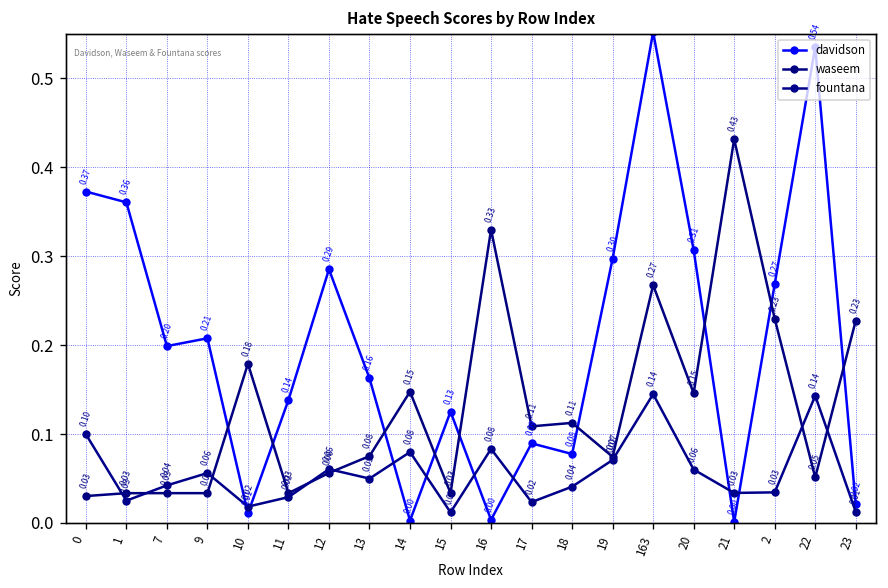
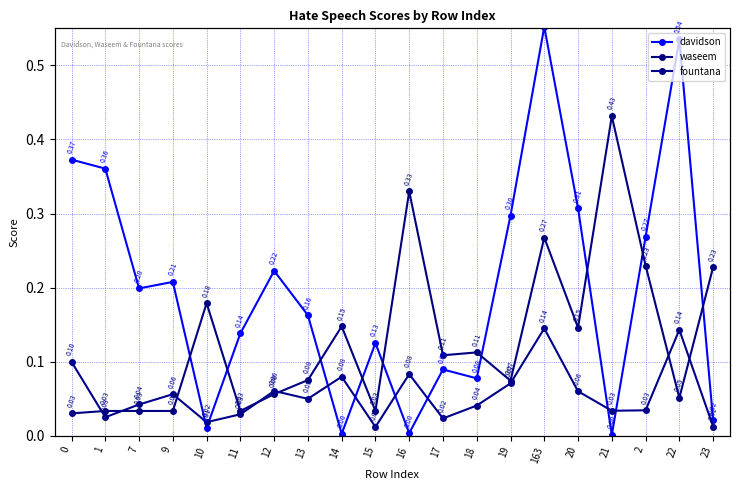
davidson, 12: 0.29 -> 0.22
